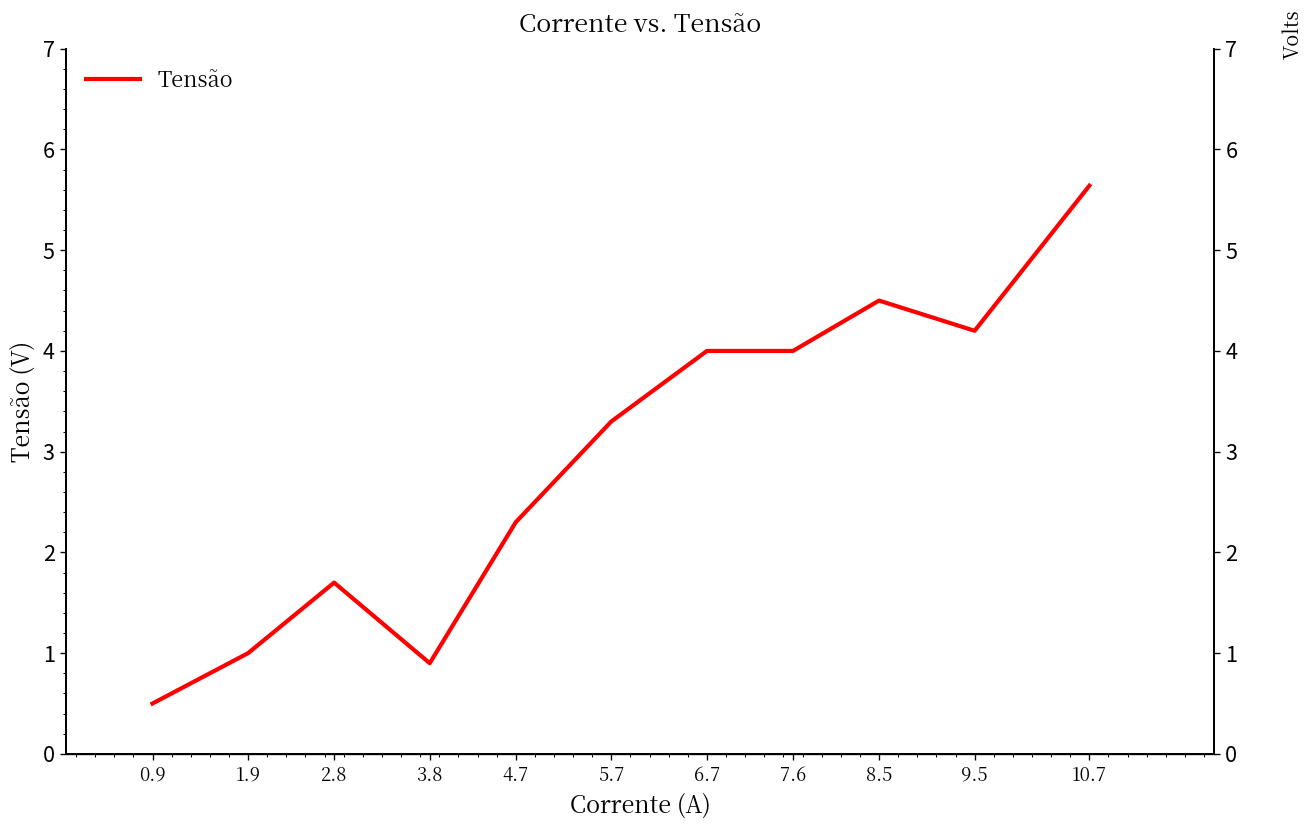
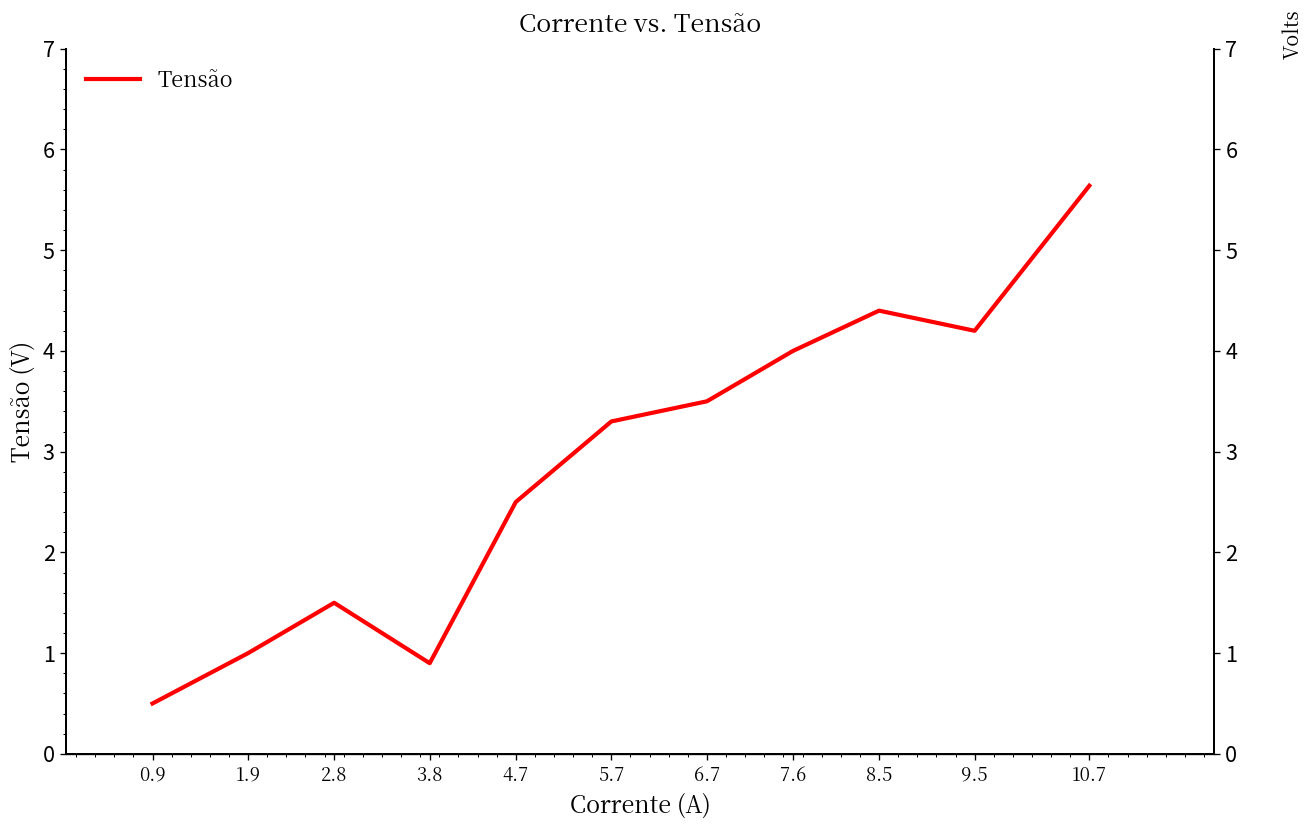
2.8: 1.7 -> 1.5
4.7: 2.3 -> 2.5
6.7: 4.0 -> 3.5
8.5: 4.5 -> 4.4
